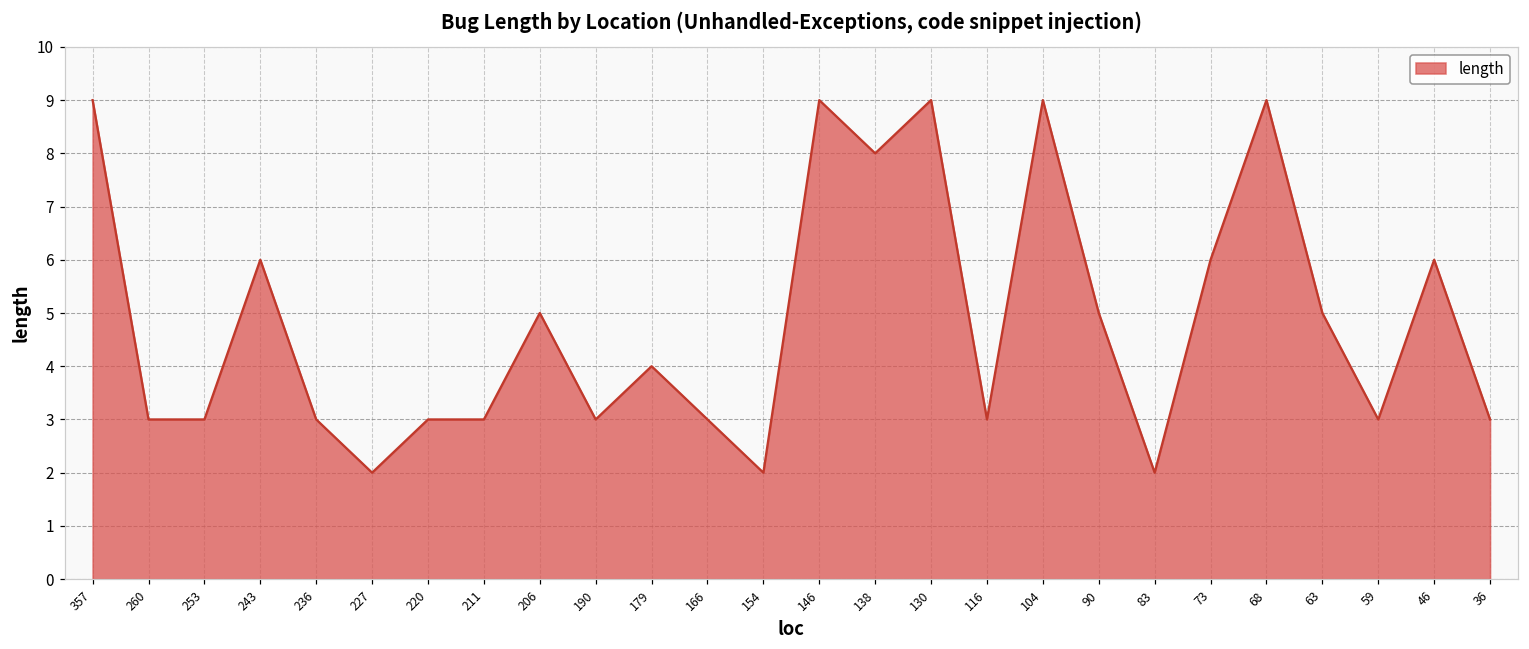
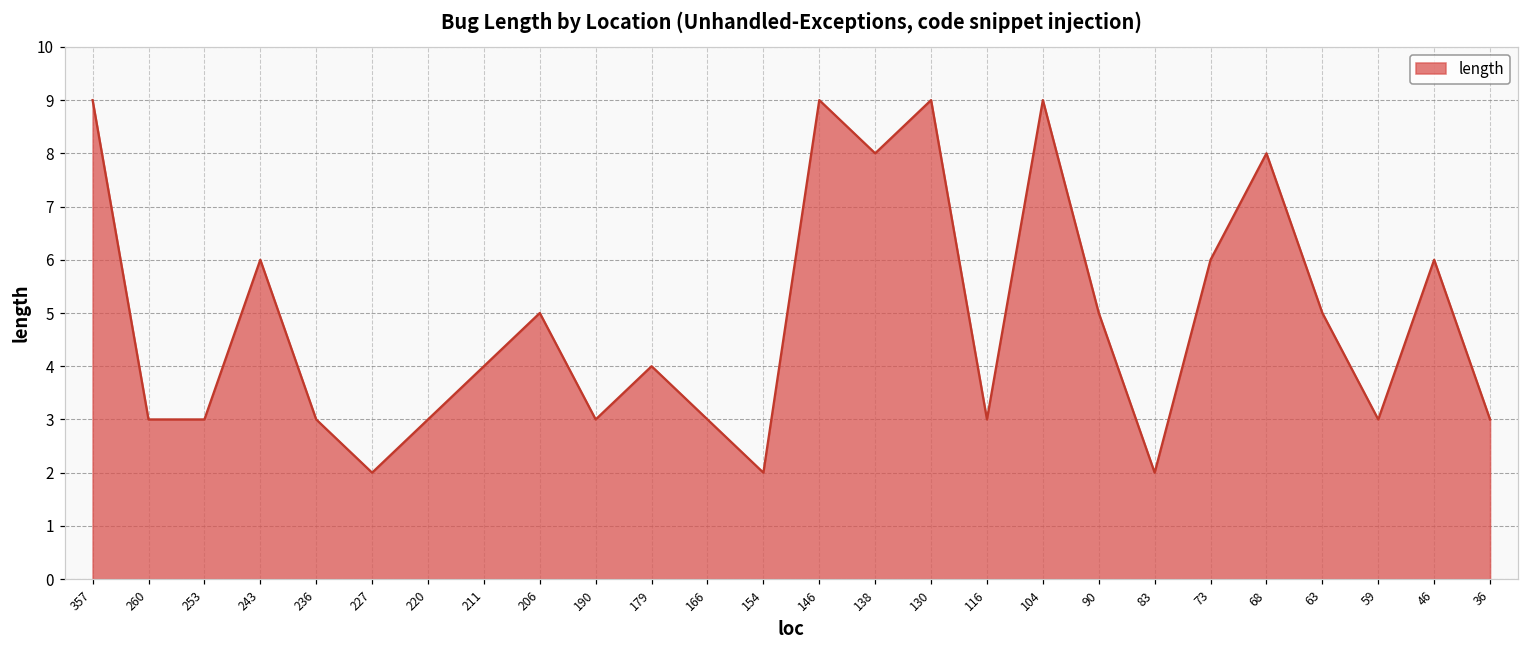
211: 3 -> 4
68: 9 -> 8
